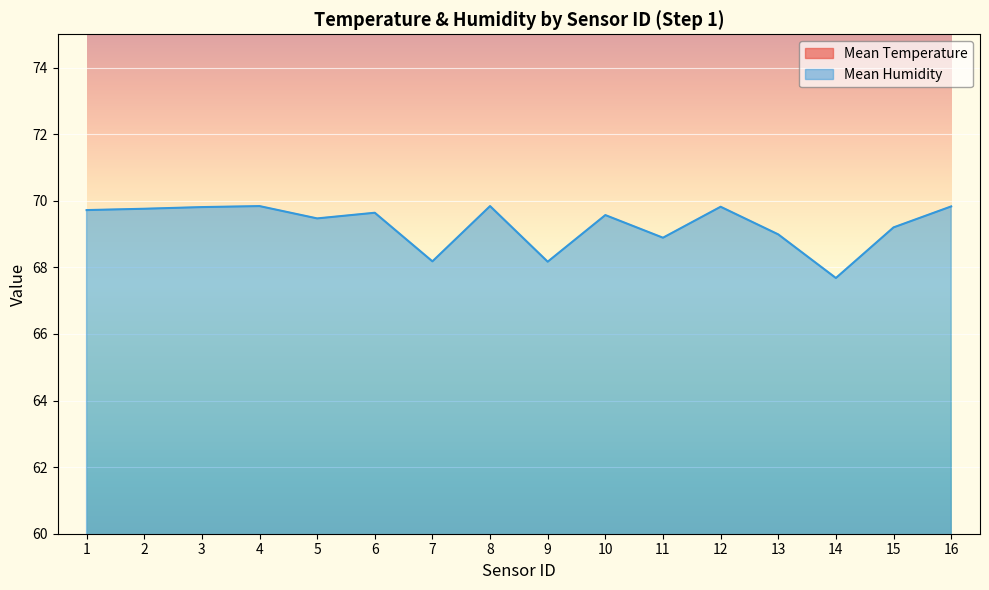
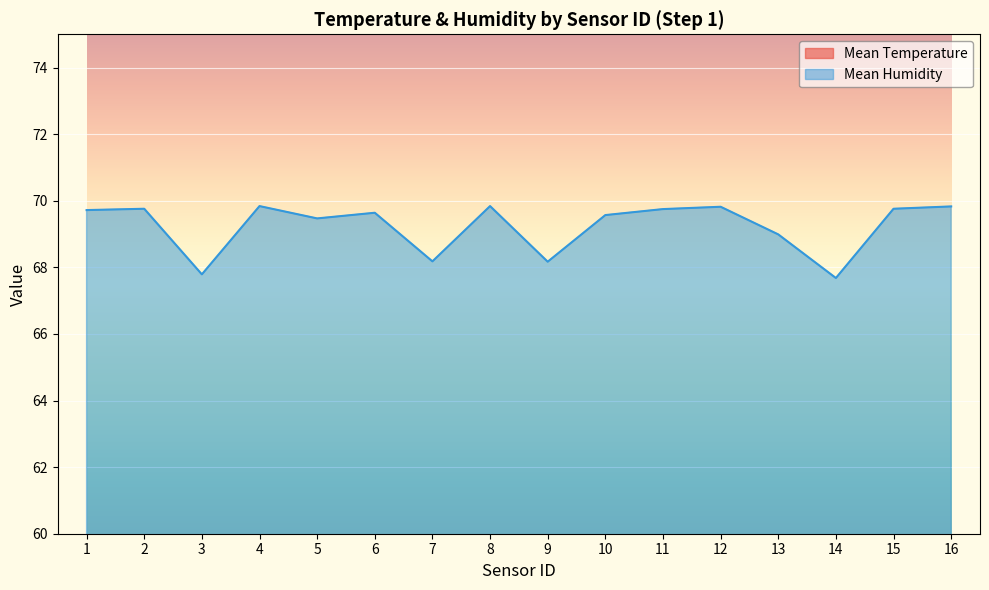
Mean Humidity, 3: 69.8 -> 67.8
Mean Humidity, 11: 68.9 -> 69.8
Mean Humidity, 15: 69.2 -> 69.8
